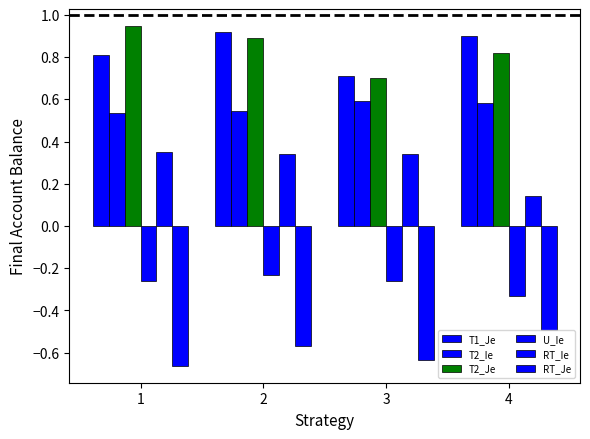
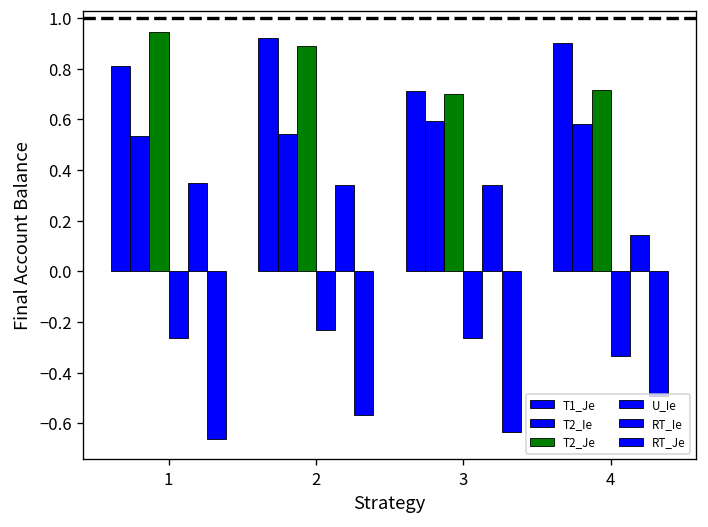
T2_Je, 4: 0.82 -> 0.72
